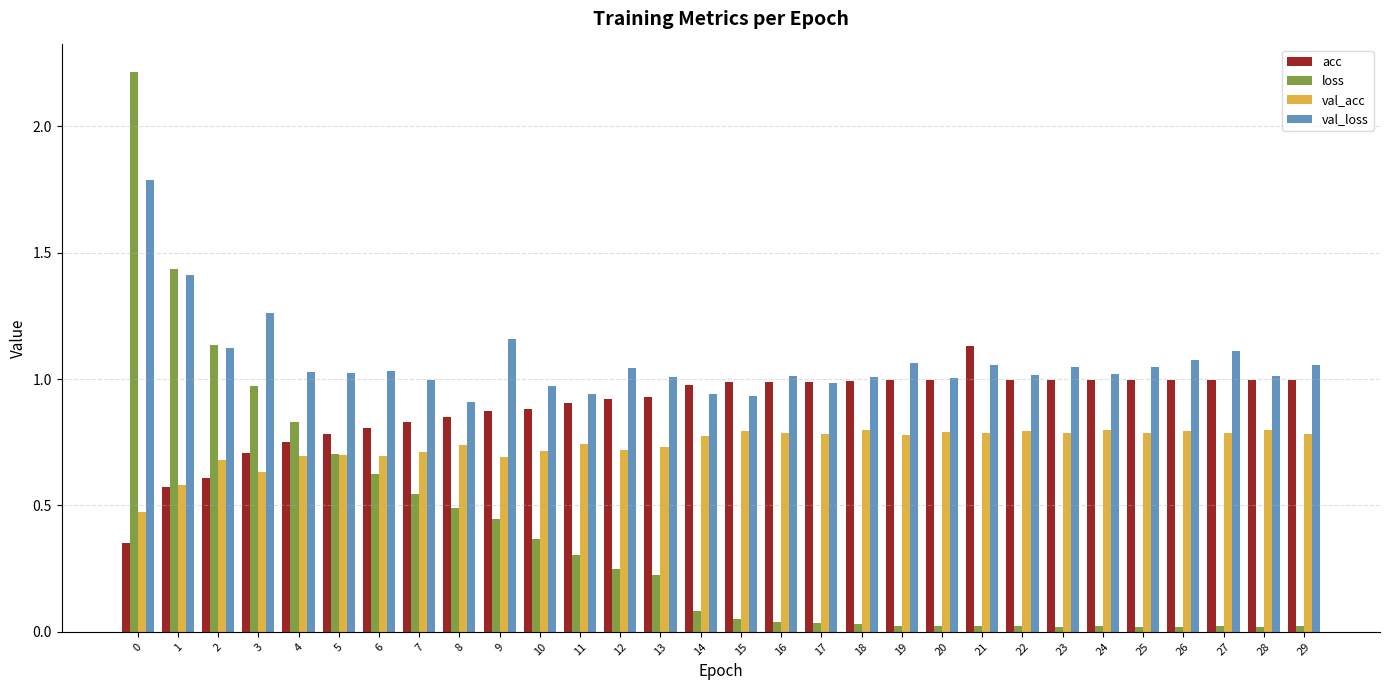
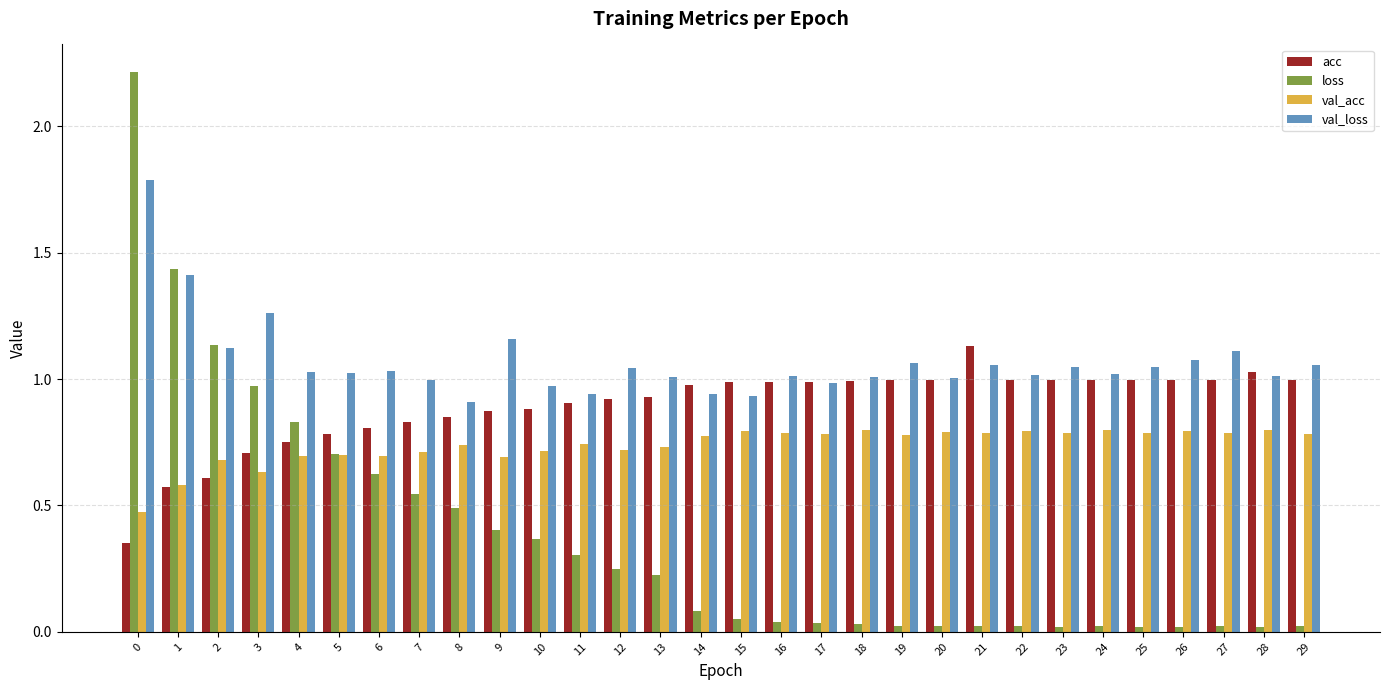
loss, 9: 0.44 -> 0.40
acc, 28: 1.00 -> 1.03
